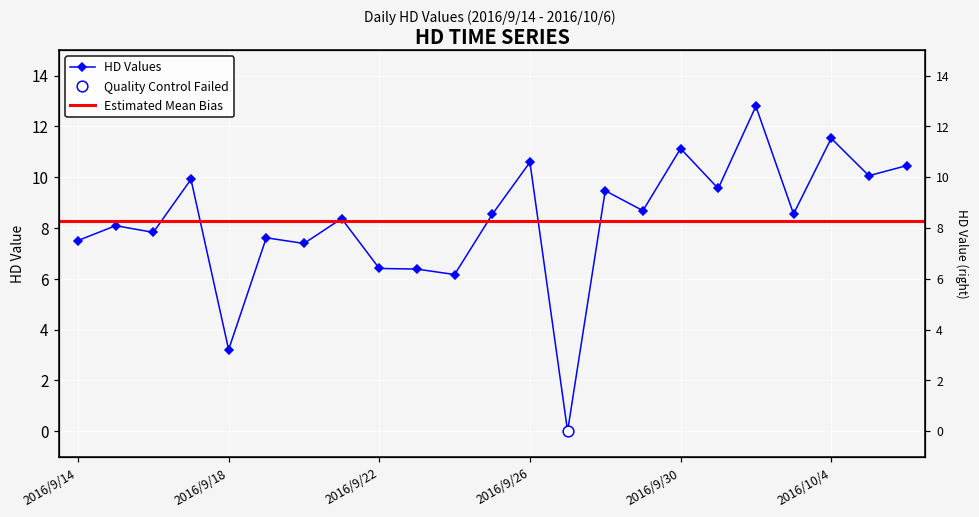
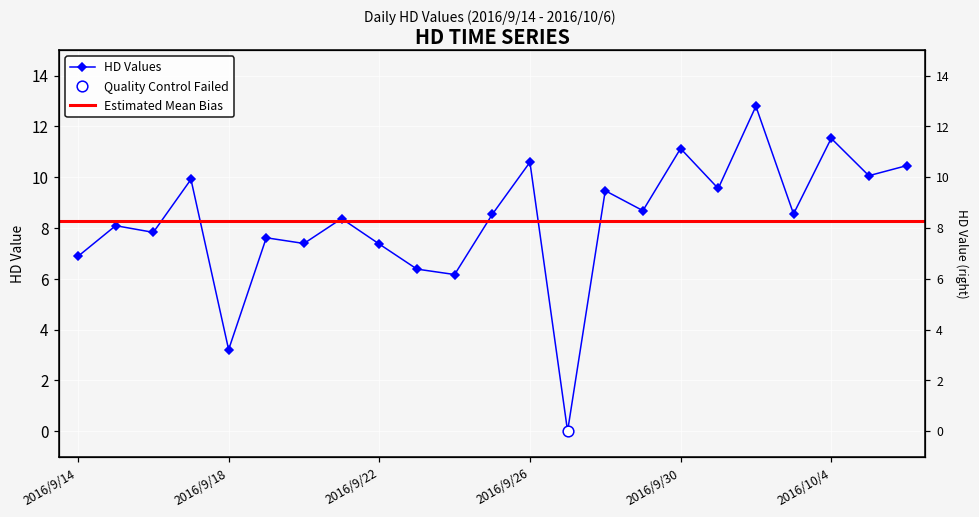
HD Values, 2016/9/14: 7.5 -> 6.9
HD Values, 2016/9/22: 6.4 -> 7.4
